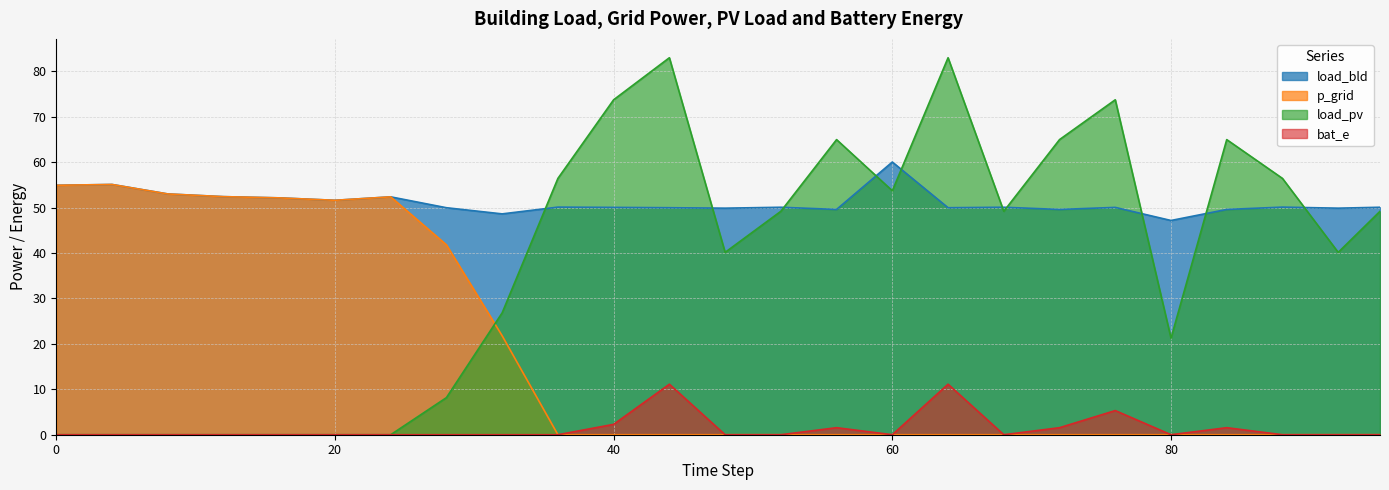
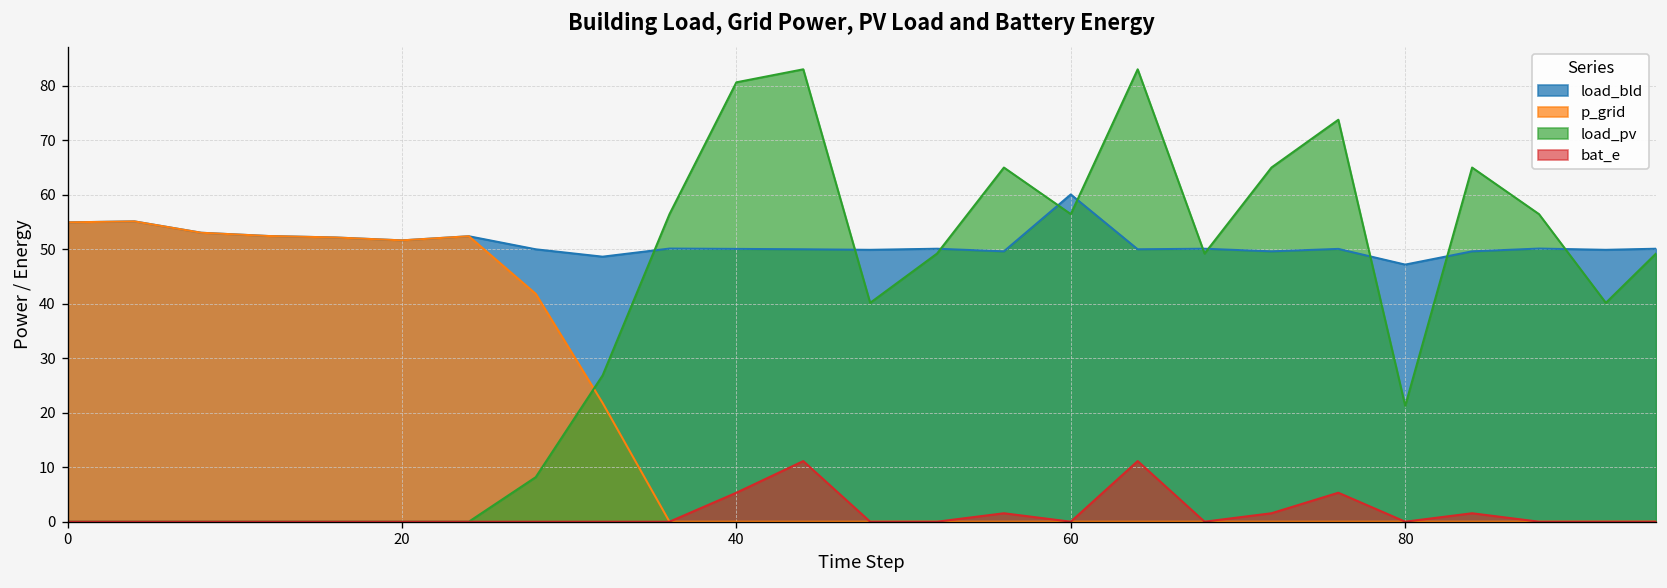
load_pv, 40: 74 -> 81
bat_e, 40: 2 -> 5
load_pv, 60: 54 -> 56
